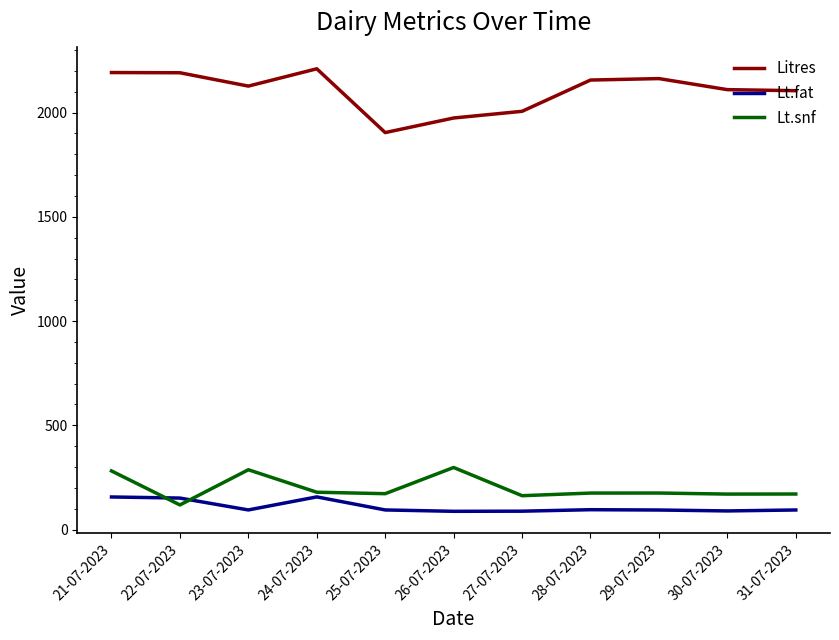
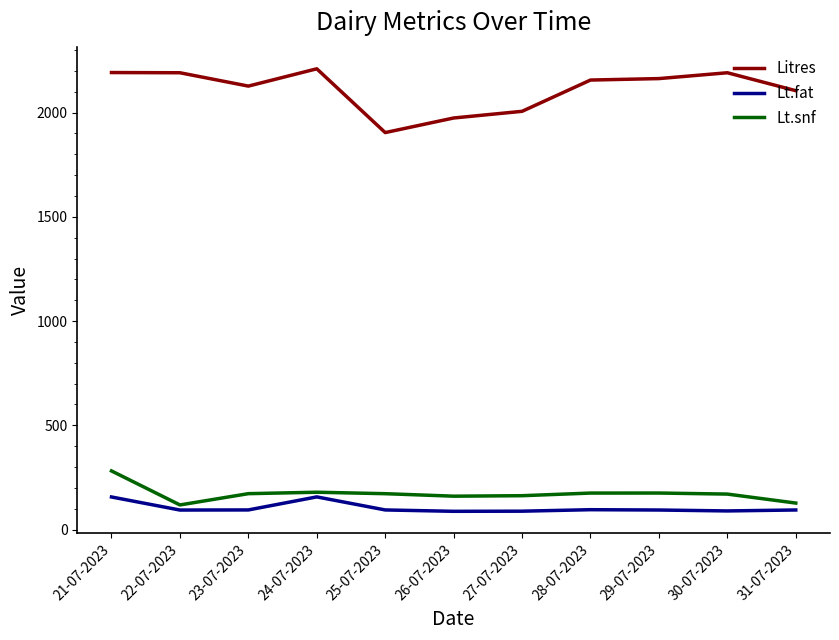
Lt.fat, 22-07-2023: 150 -> 90
Lt.snf, 23-07-2023: 290 -> 170
Lt.snf, 26-07-2023: 300 -> 160
Litres, 30-07-2023: 2110 -> 2190
Lt.snf, 31-07-2023: 170 -> 130
